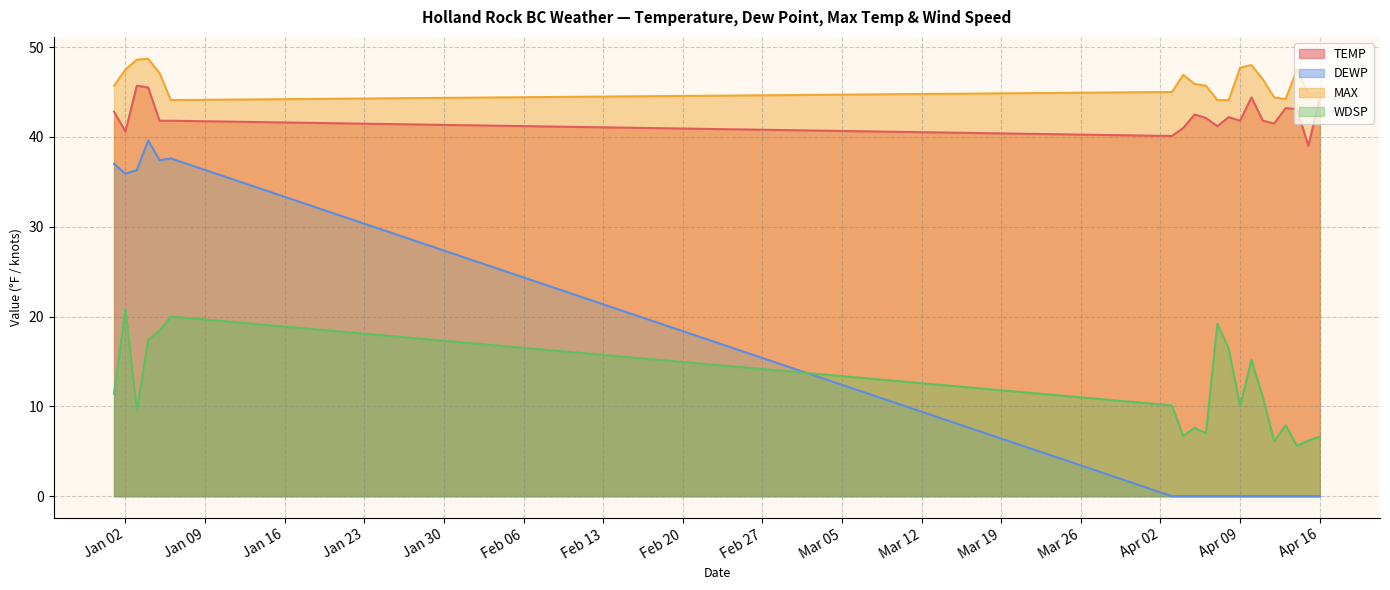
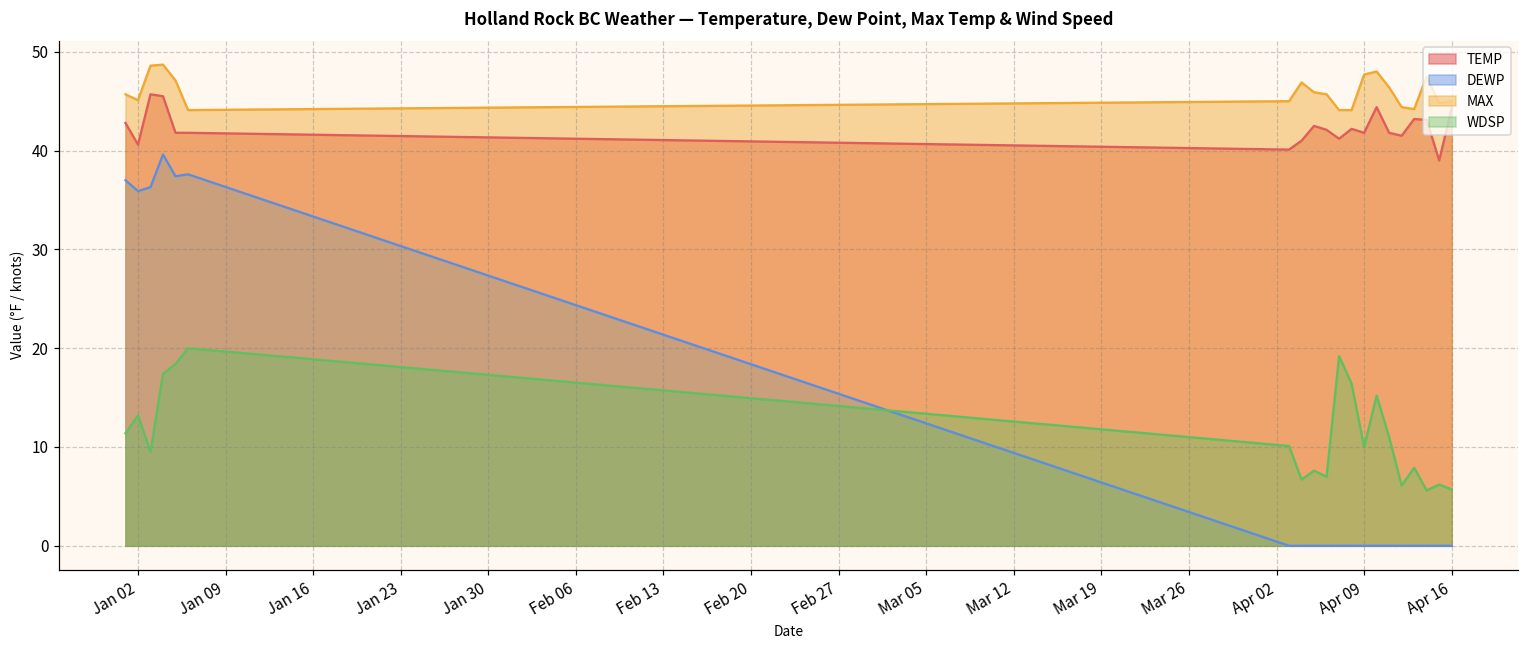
MAX, Jan 02: 48 -> 45
WDSP, Jan 02: 21 -> 13
WDSP, Apr 16: 7 -> 6
